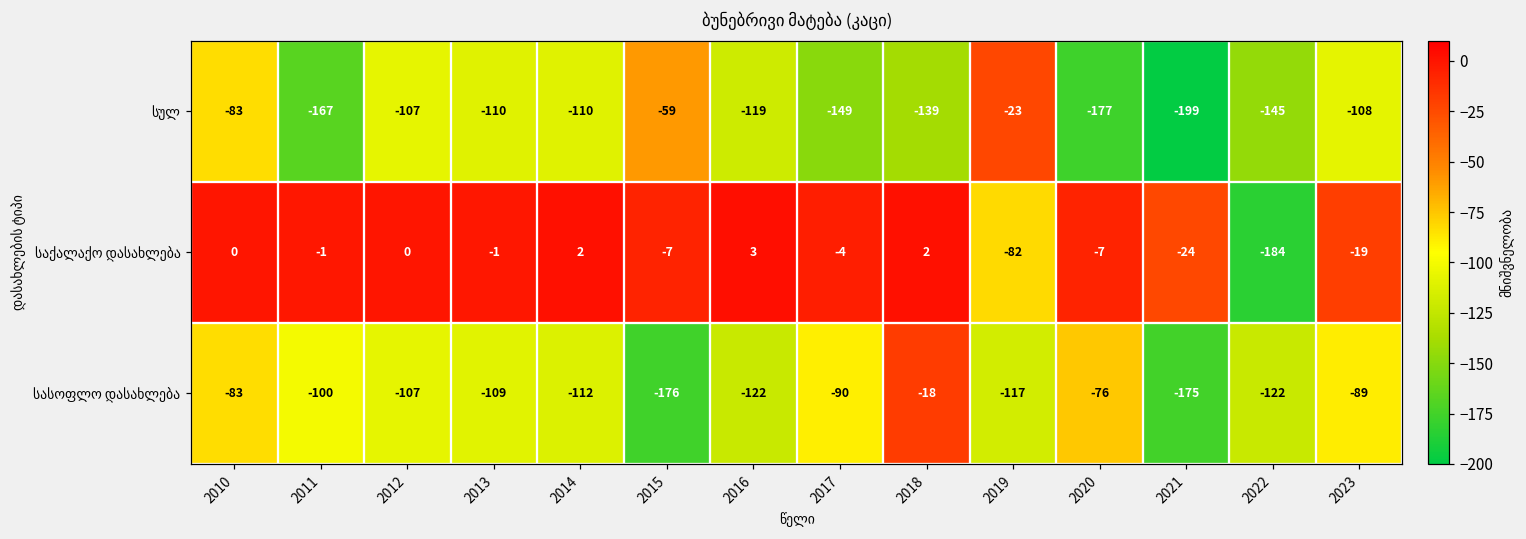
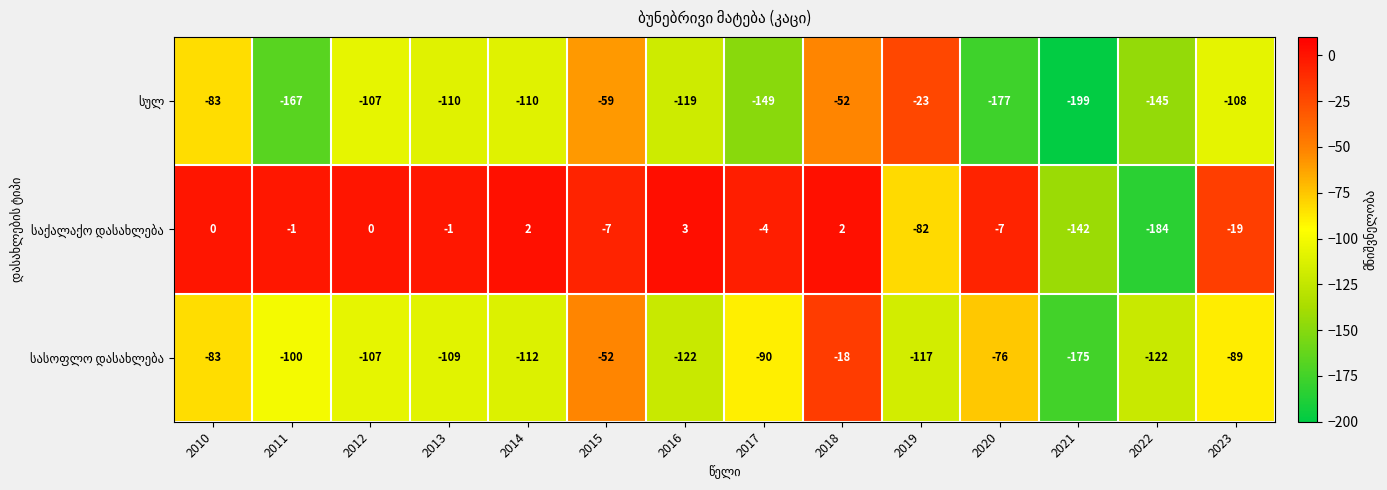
სულ, 2018: -139 -> -52
საქალაქო დასახლება, 2021: -24 -> -142
სასოფლო დასახლება, 2015: -176 -> -52
